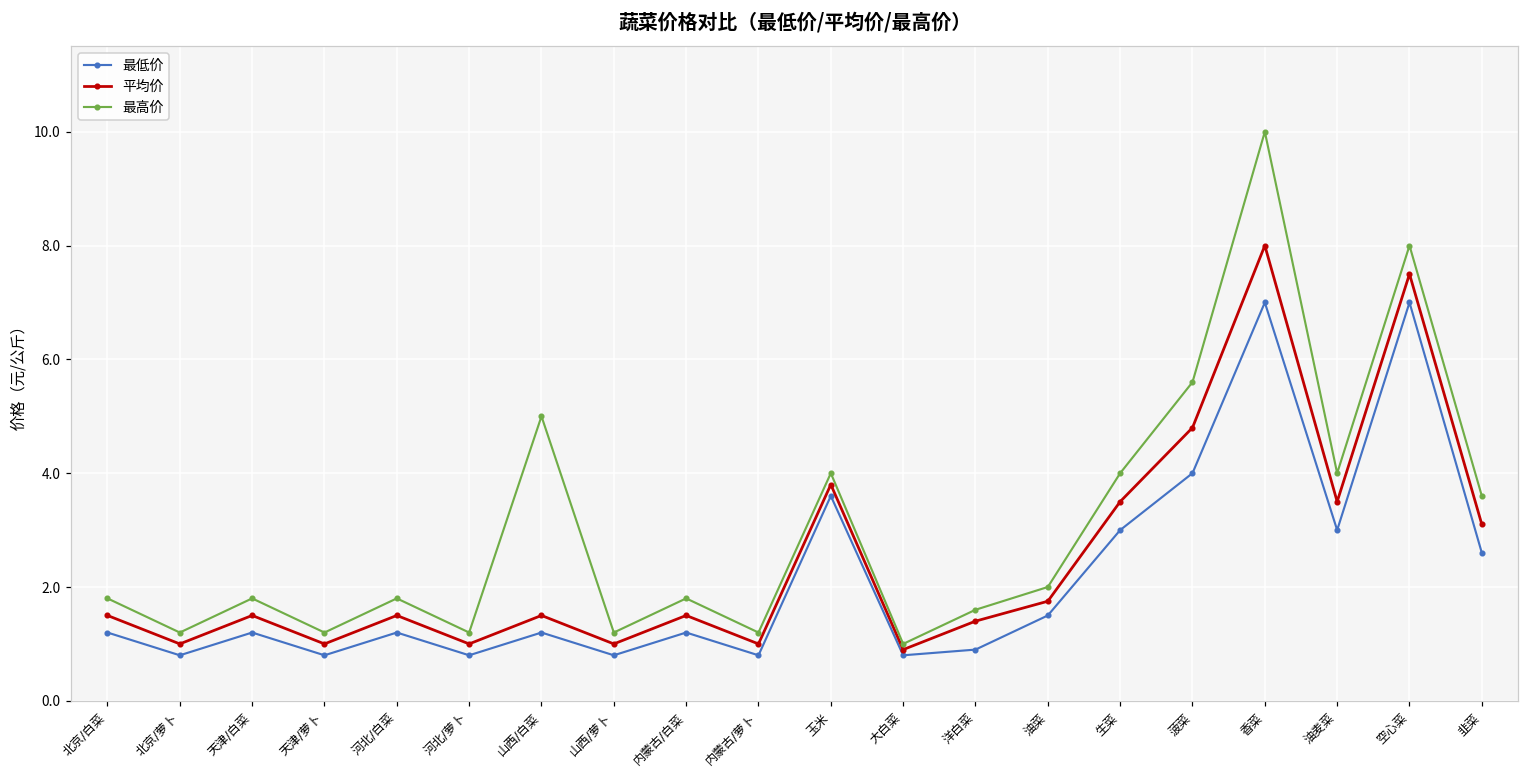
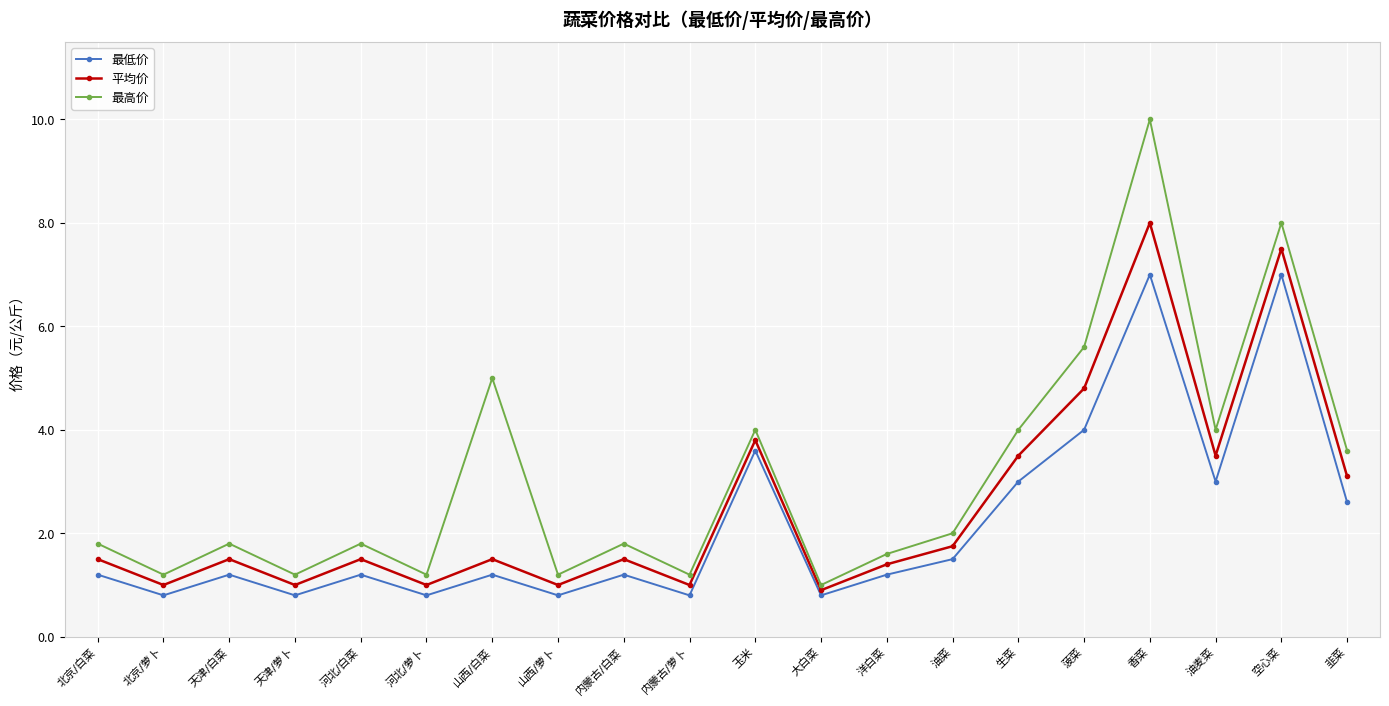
最低价, 洋白菜: 0.9 -> 1.2
